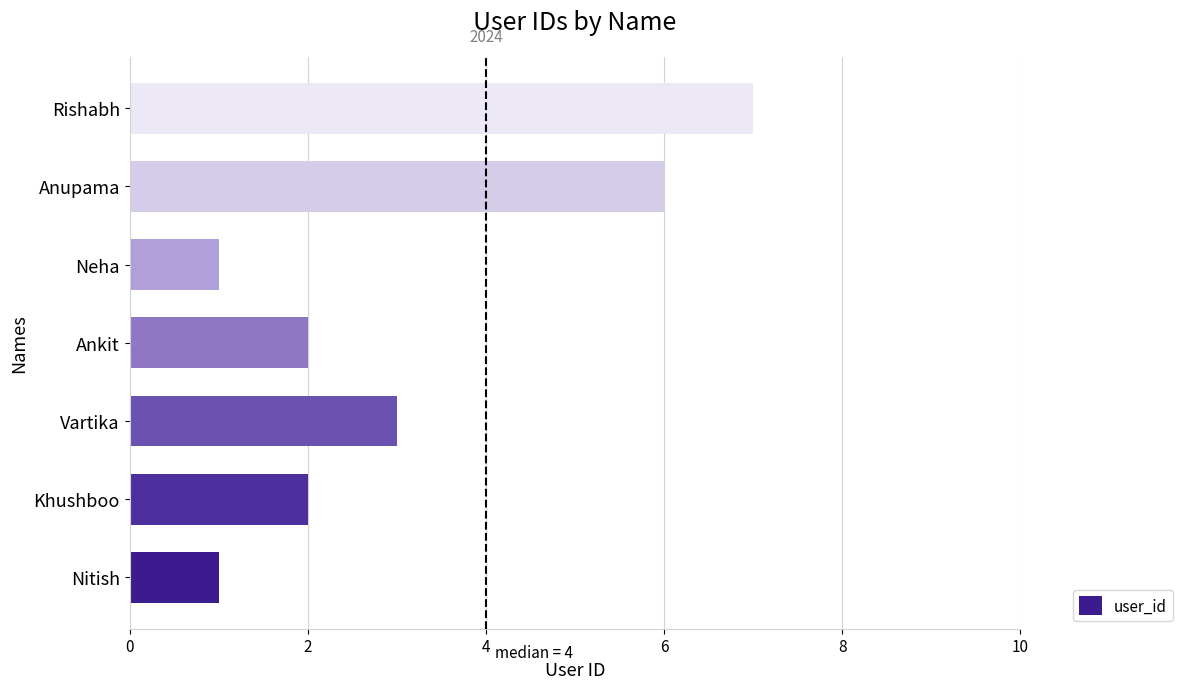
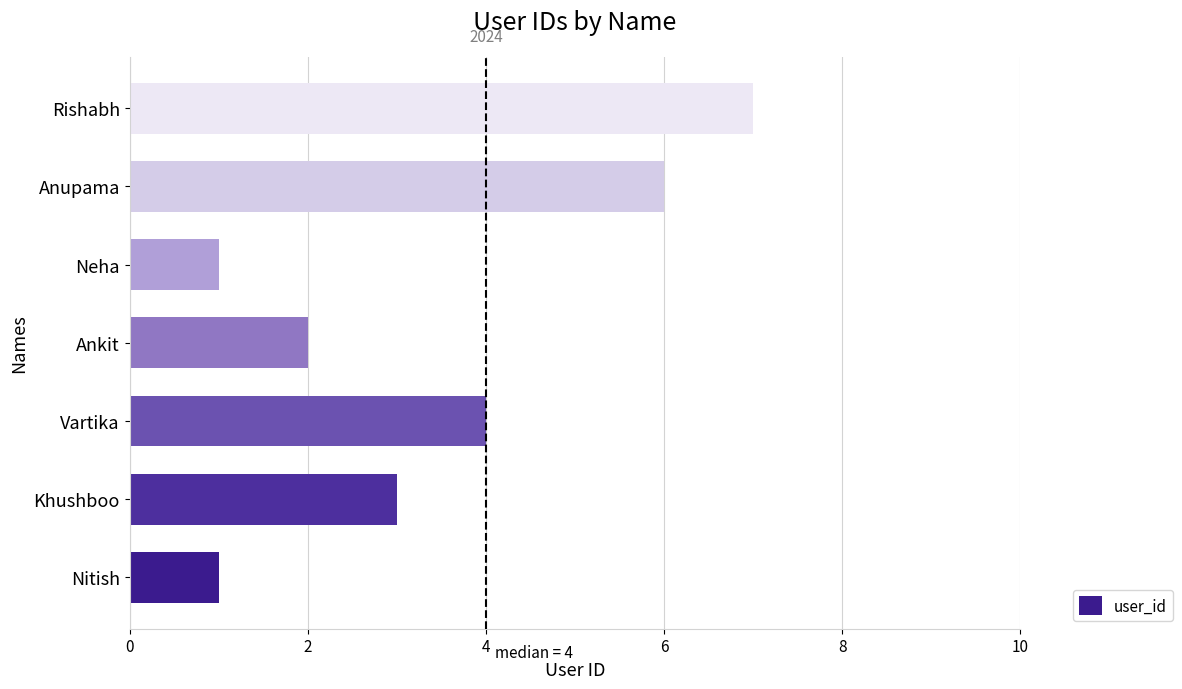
Vartika: 3 -> 4
Khushboo: 2 -> 3
